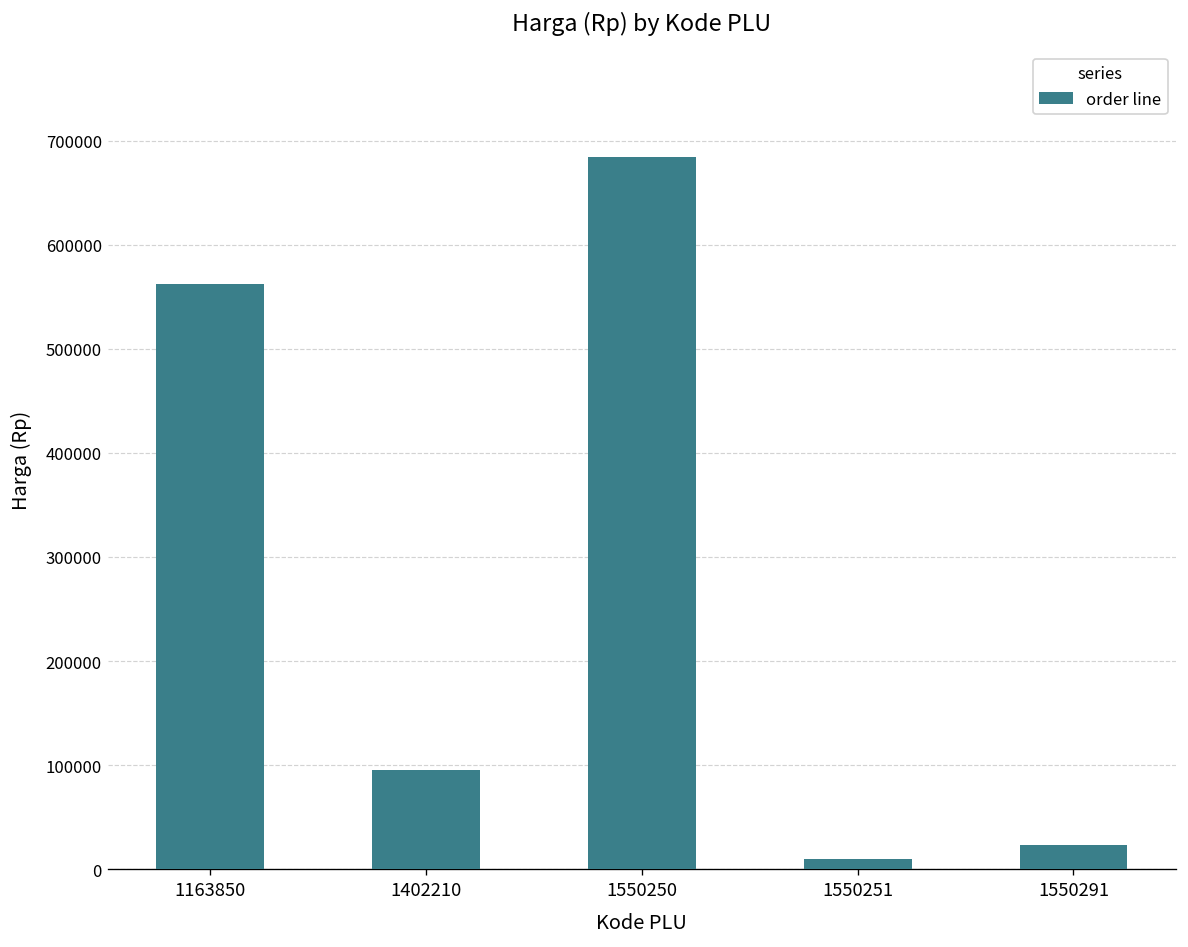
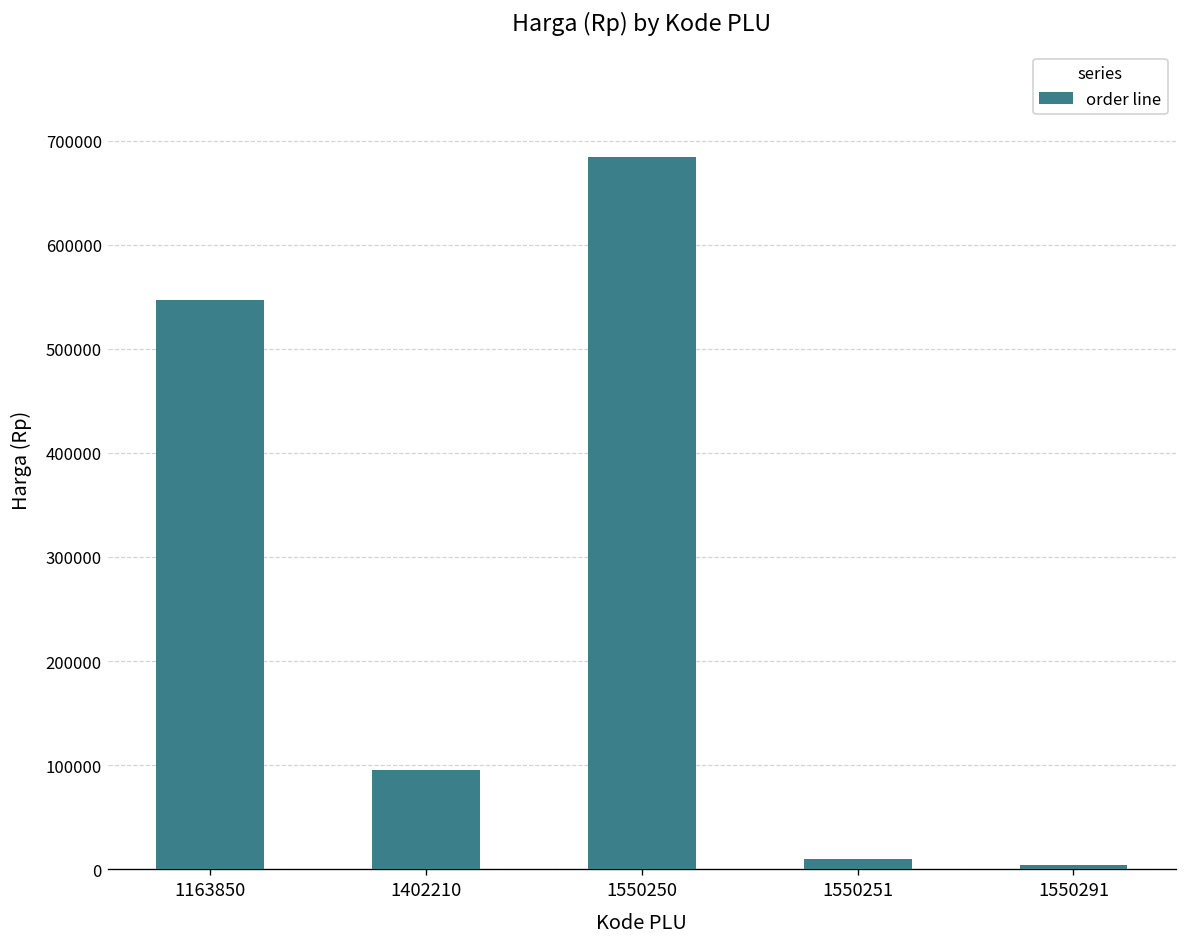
1163850: 560000 -> 550000
1550291: 20000 -> 0
